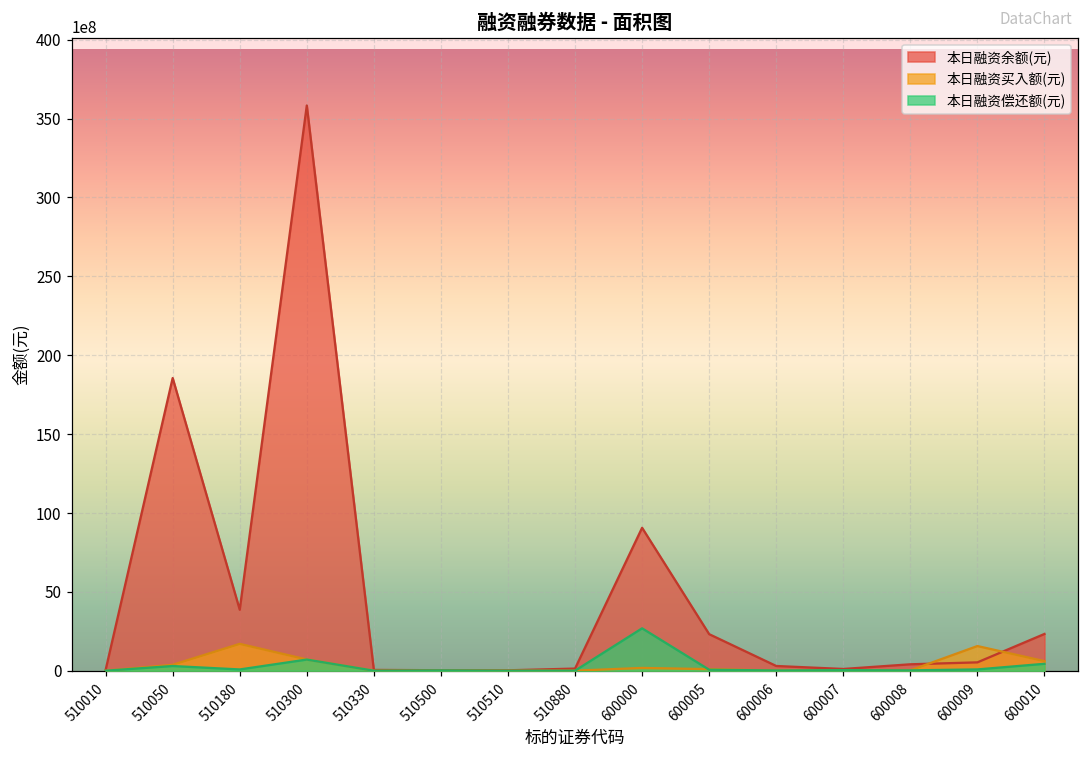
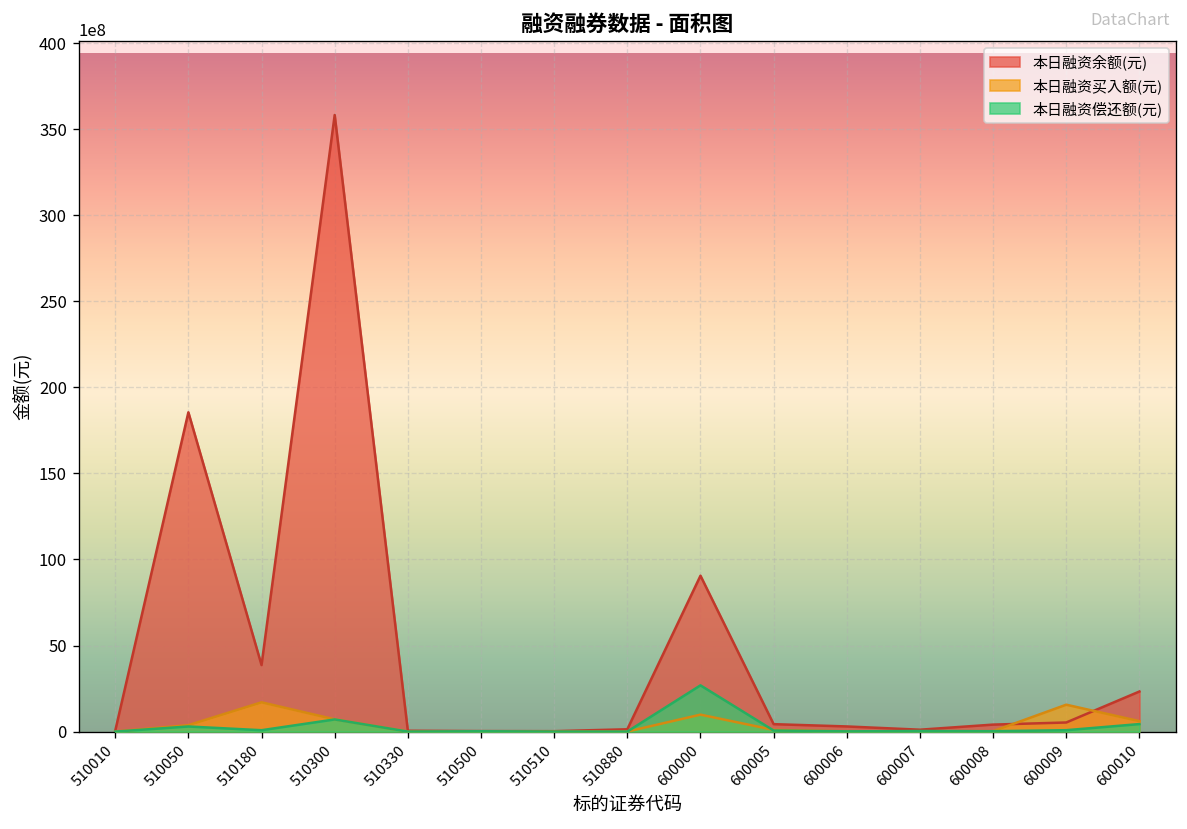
本日融资买入额(元), 600000: 200000000 -> 1000000000
本日融资余额(元), 600005: 2300000000 -> 400000000
